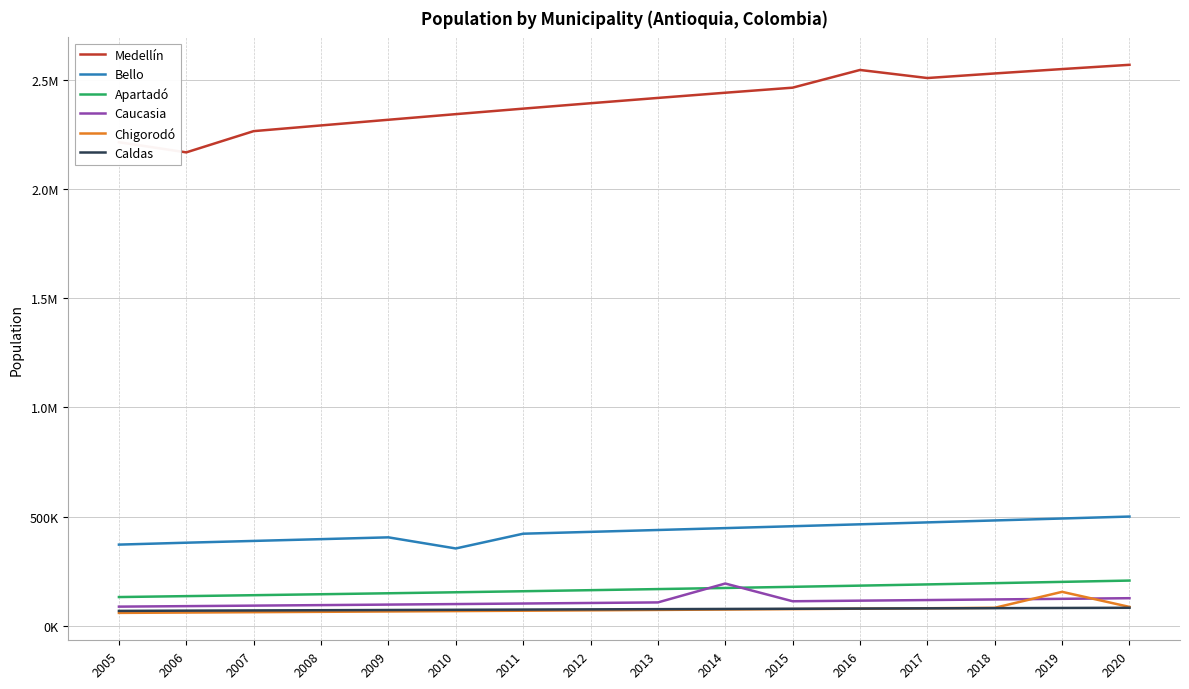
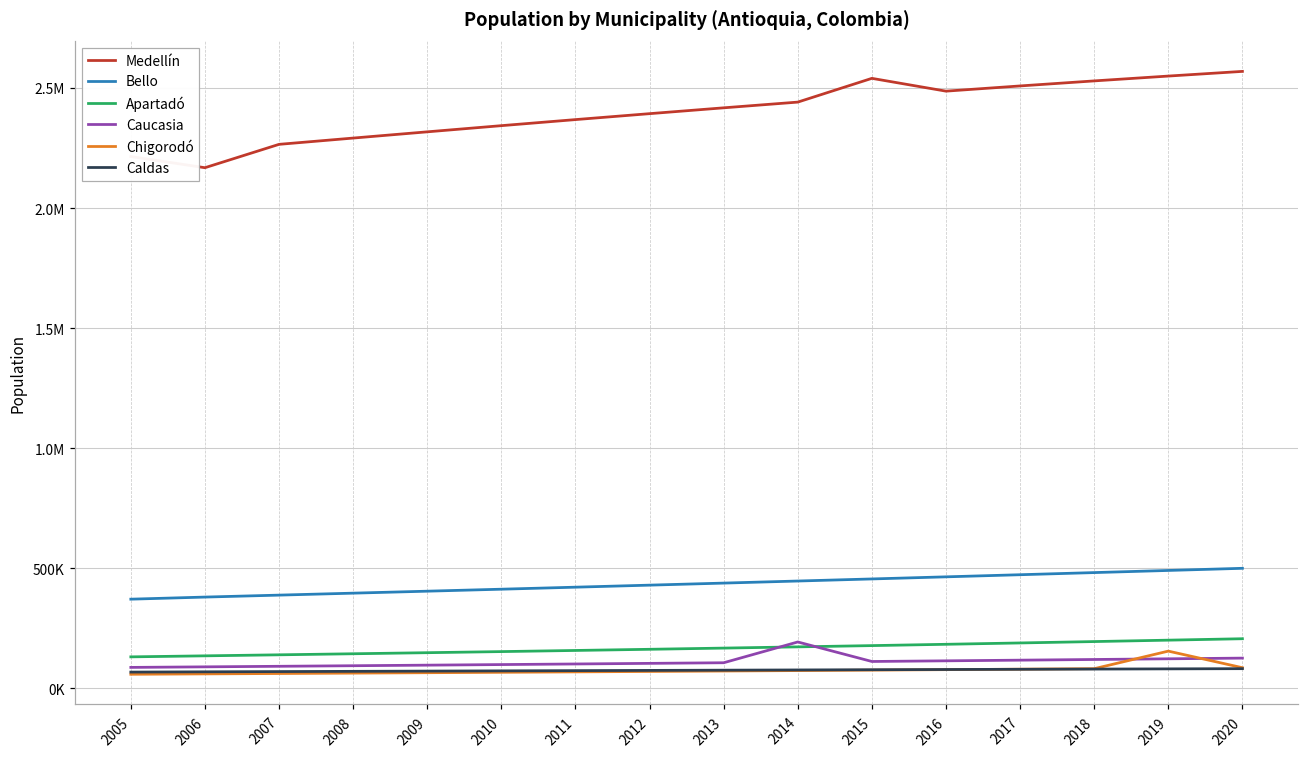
Bello, 2010: 350000 -> 410000
Medellín, 2015: 2460000 -> 2540000
Medellín, 2016: 2550000 -> 2490000
